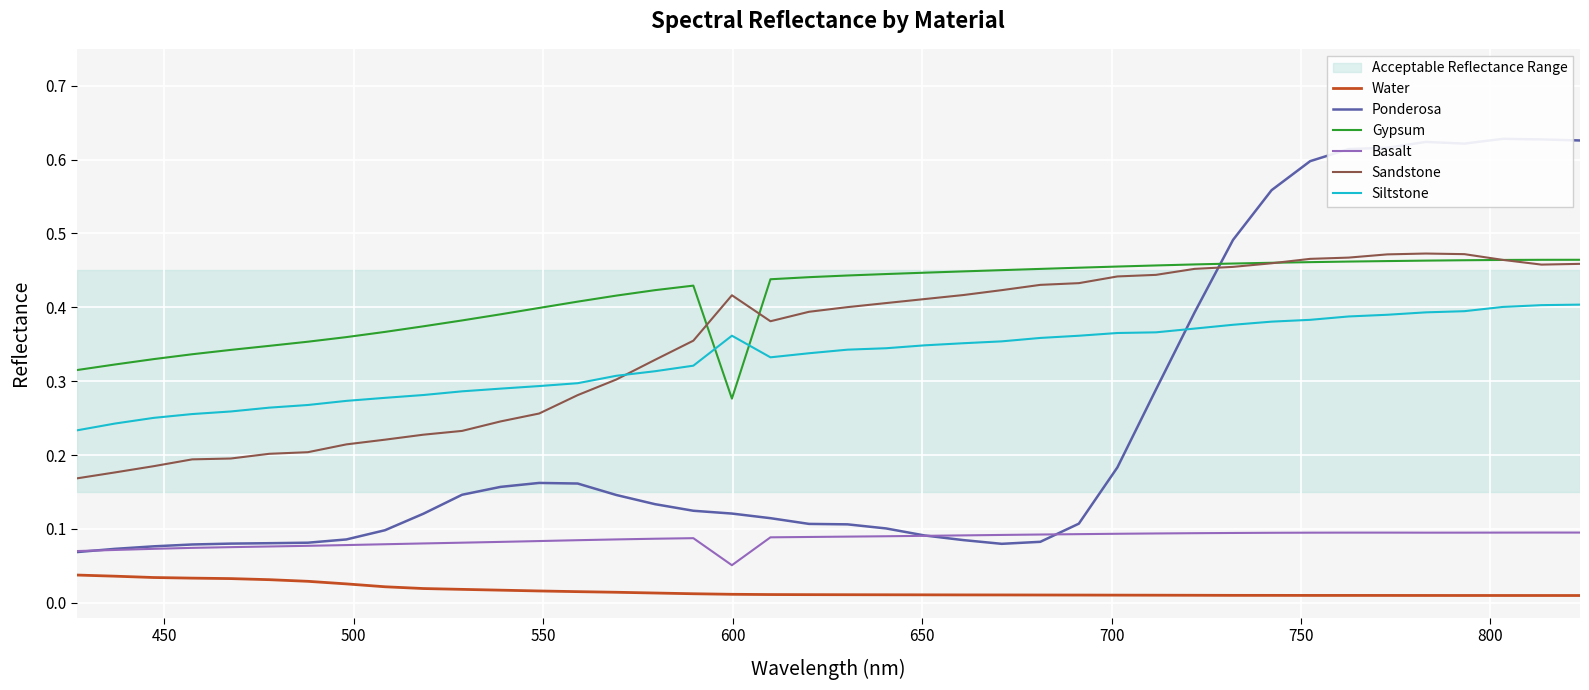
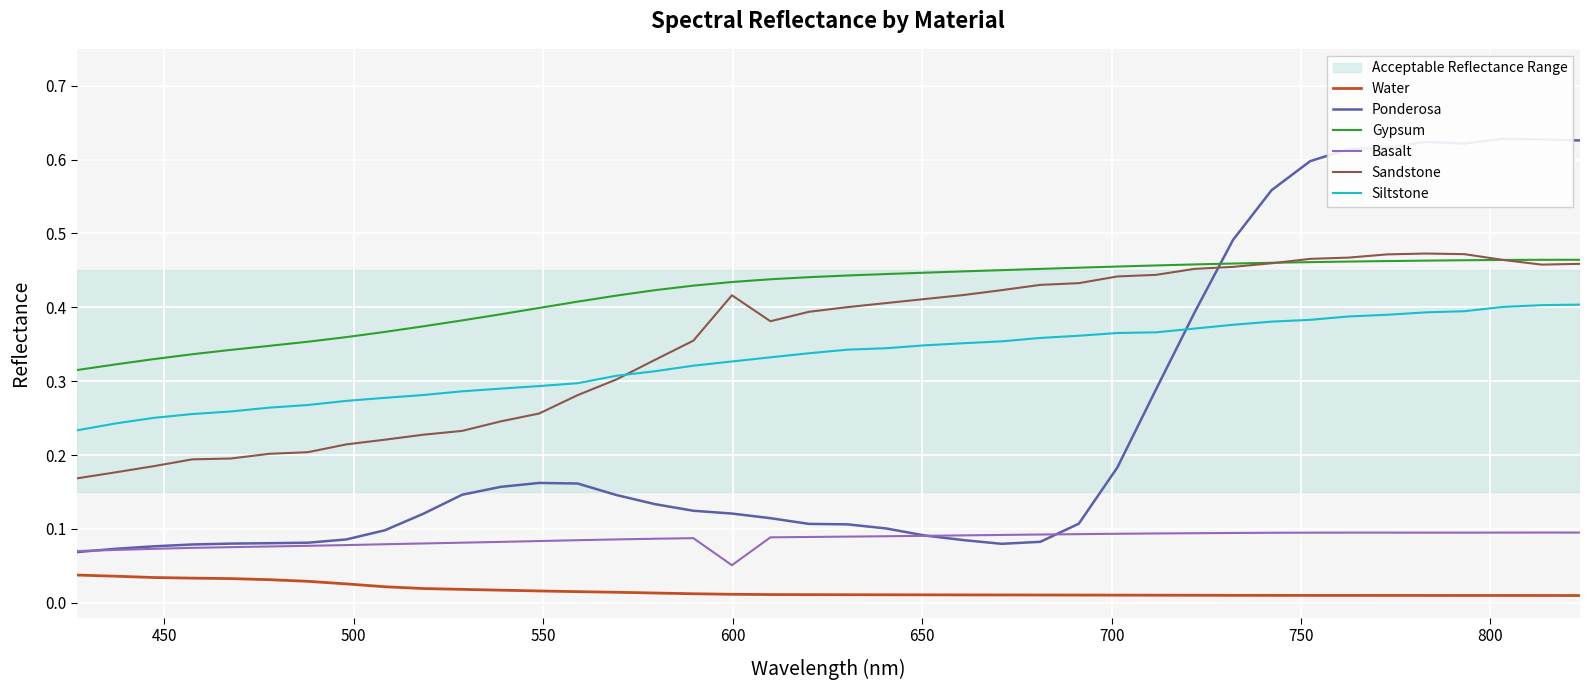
Gypsum, 600: 0.28 -> 0.43
Siltstone, 600: 0.36 -> 0.33
